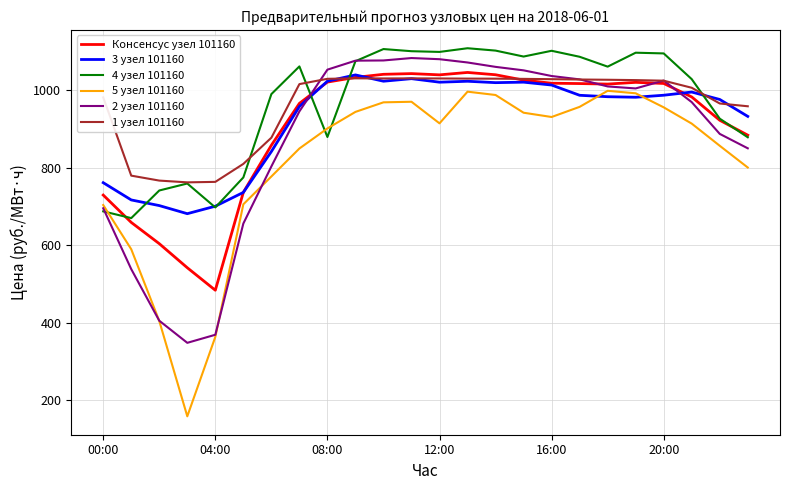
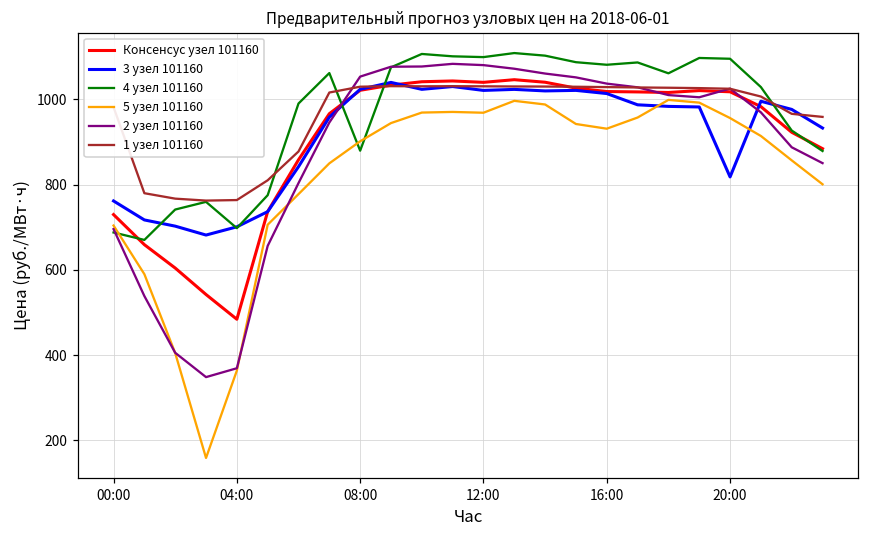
5 узел 101160, 12:00: 910 -> 970
4 узел 101160, 16:00: 1100 -> 1080
3 узел 101160, 20:00: 990 -> 820
